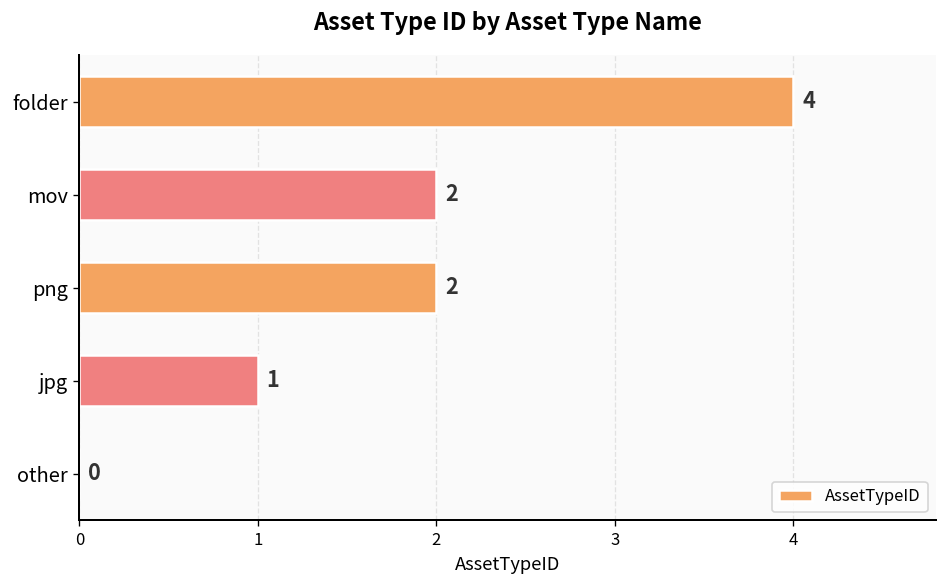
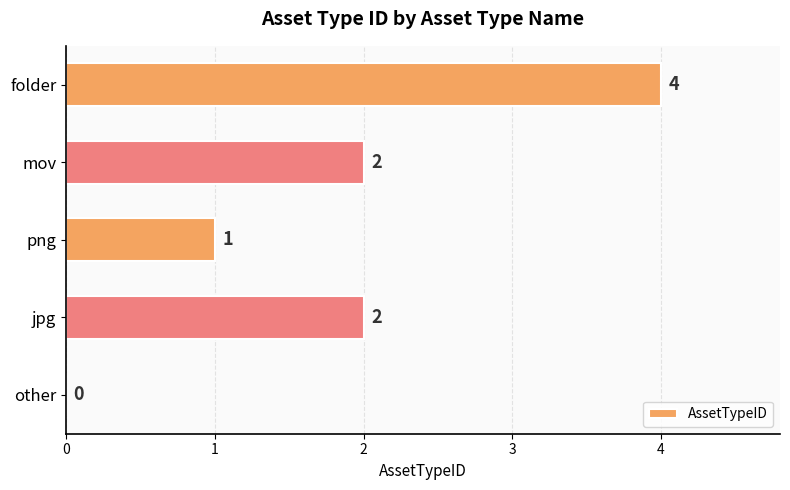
png: 2 -> 1
jpg: 1 -> 2
